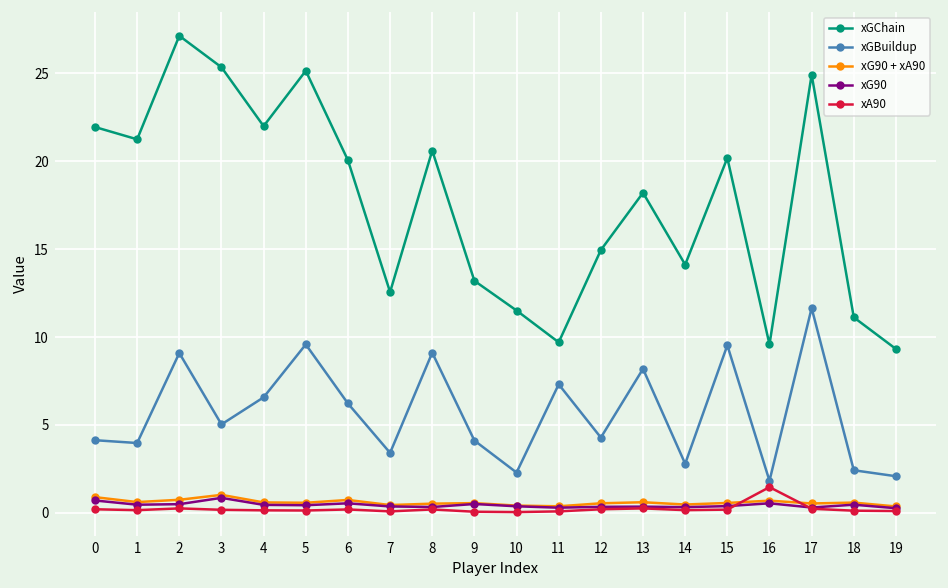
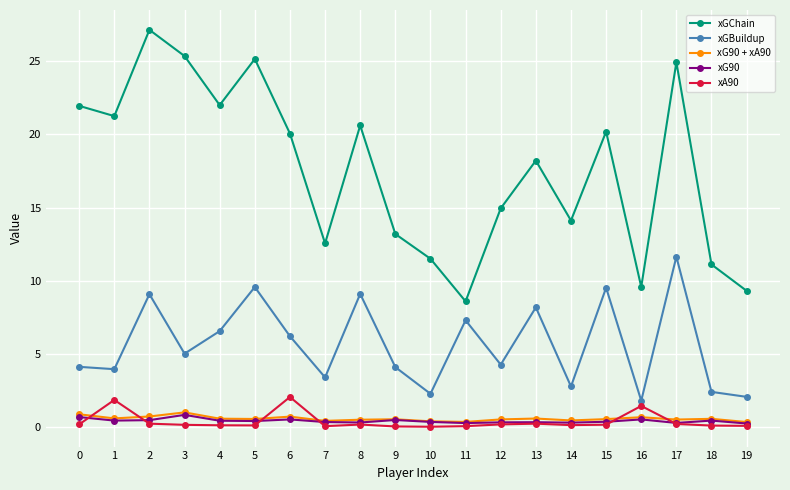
xA90, 1: 0.2 -> 1.9
xA90, 6: 0.2 -> 2.1
xGChain, 11: 9.7 -> 8.6
